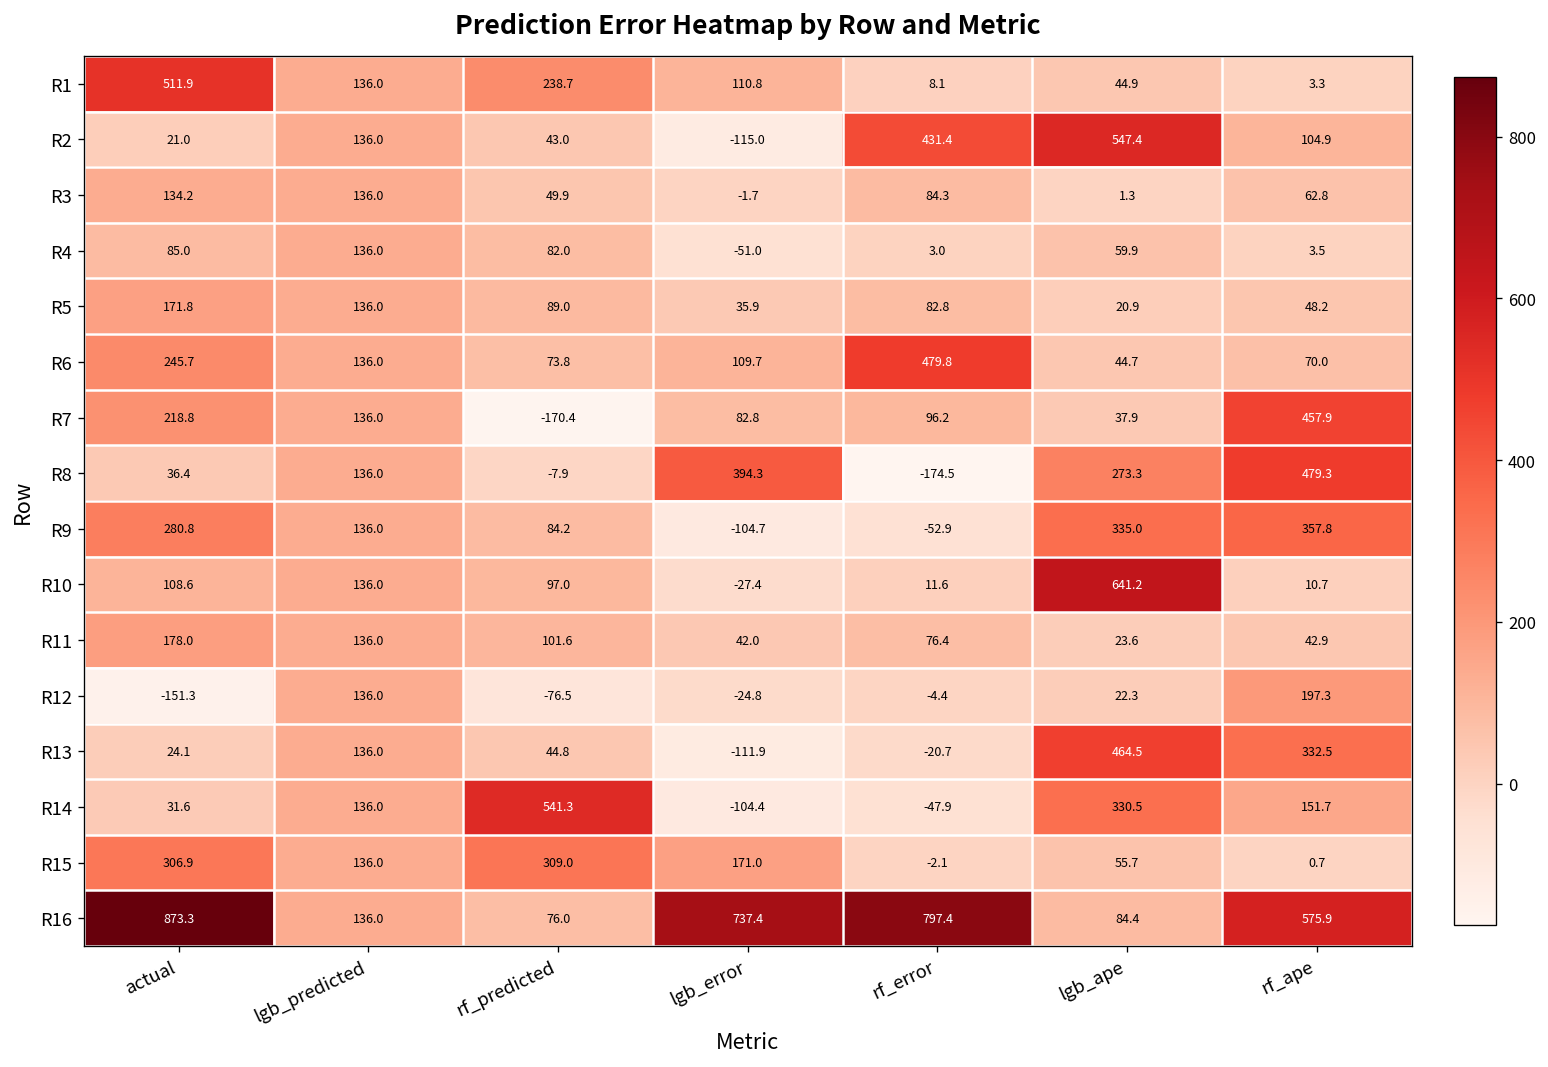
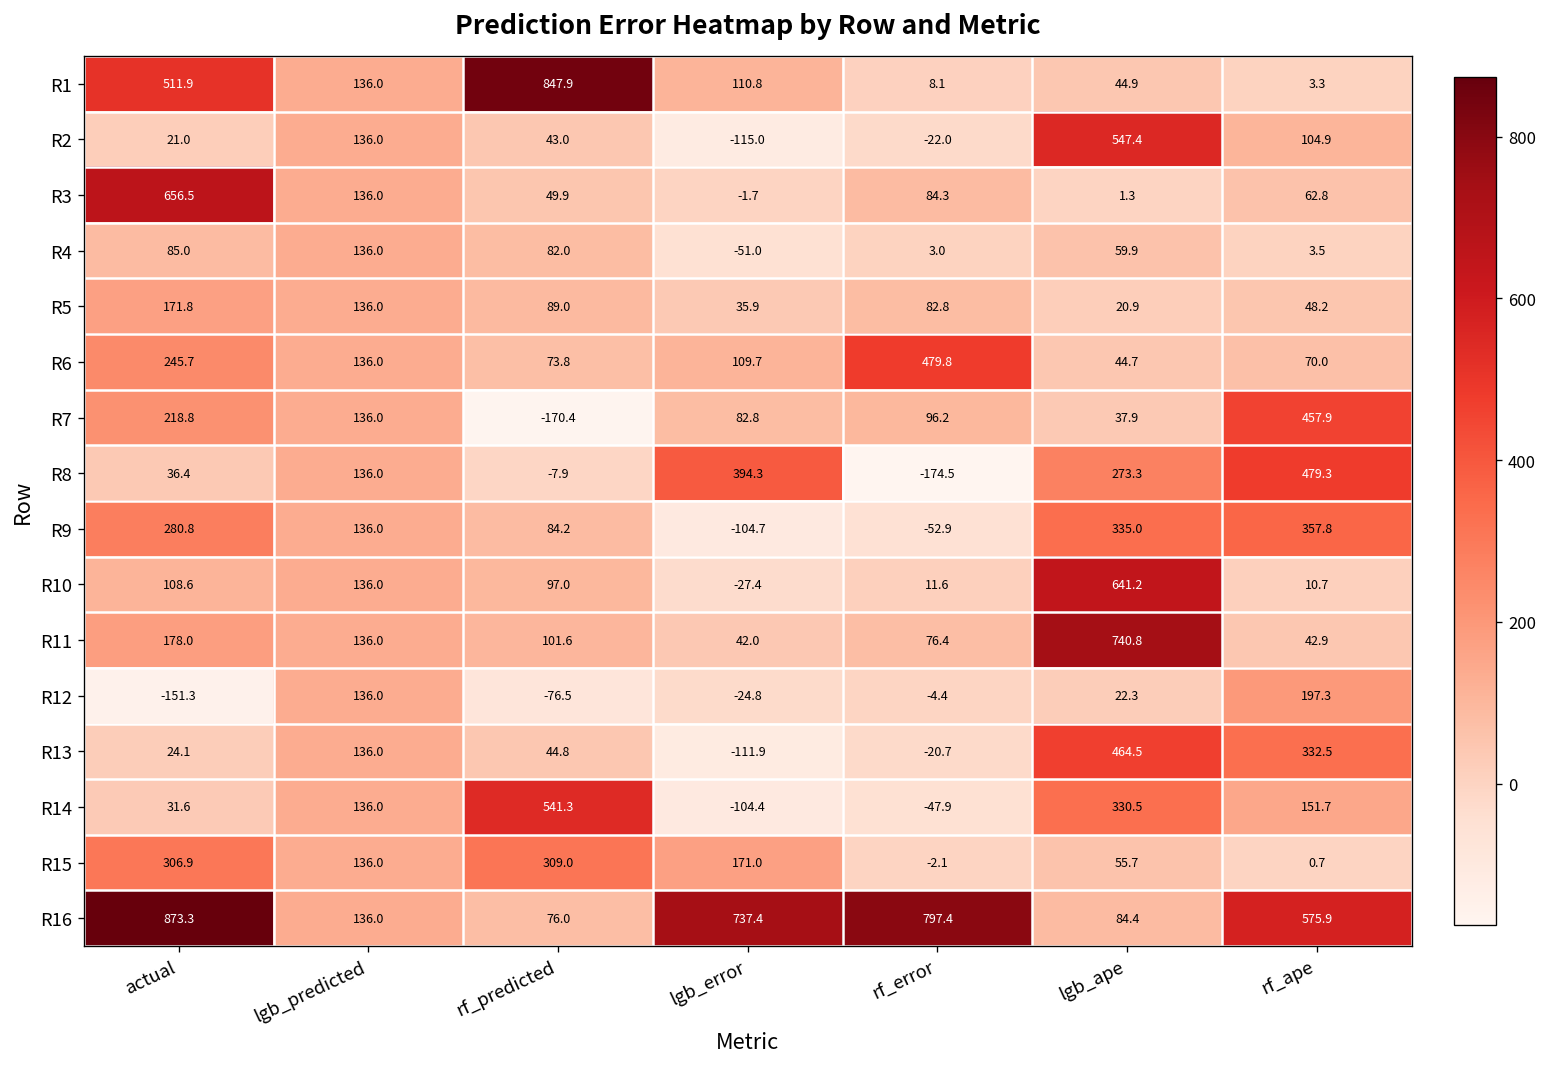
R1, rf_predicted: 238.7 -> 847.9
R2, rf_error: 431.4 -> -22.0
R3, actual: 134.2 -> 656.5
R11, lgb_ape: 23.6 -> 740.8
